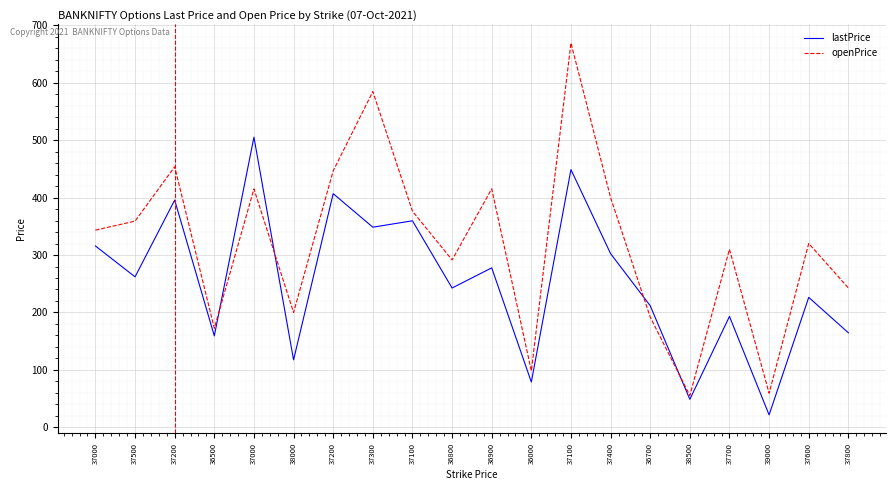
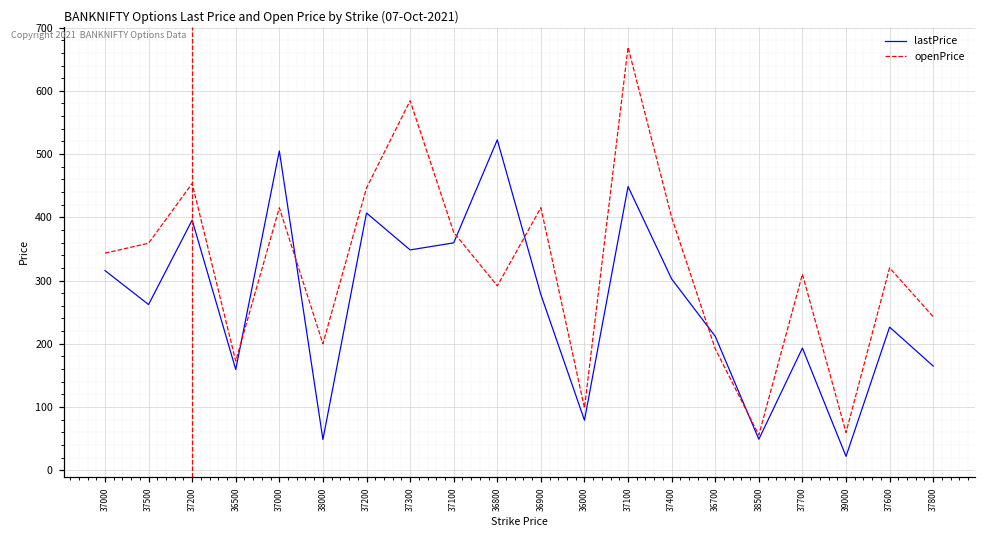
lastPrice, 38000: 120 -> 50
lastPrice, 36800: 240 -> 520
